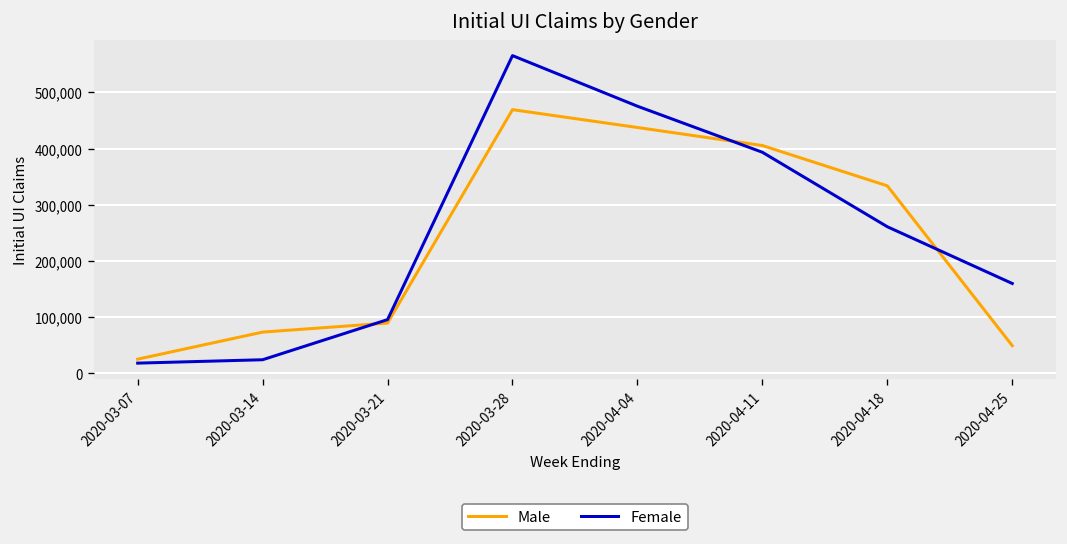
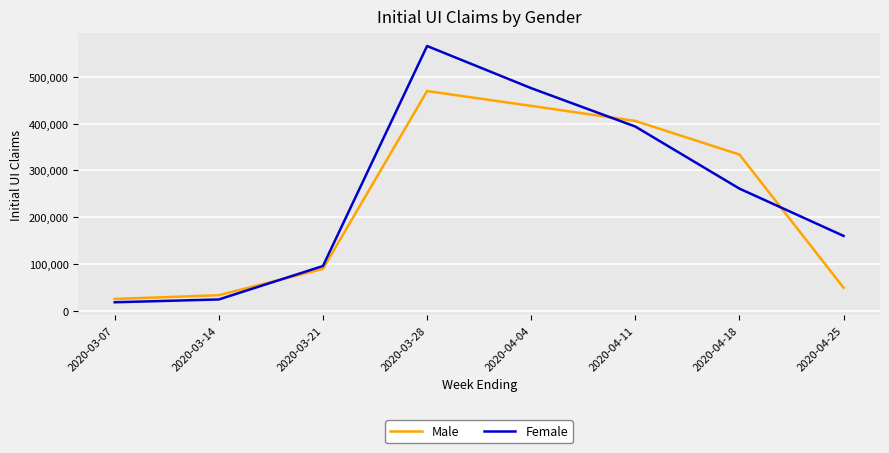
Male, 2020-03-14: 70,000 -> 30,000
